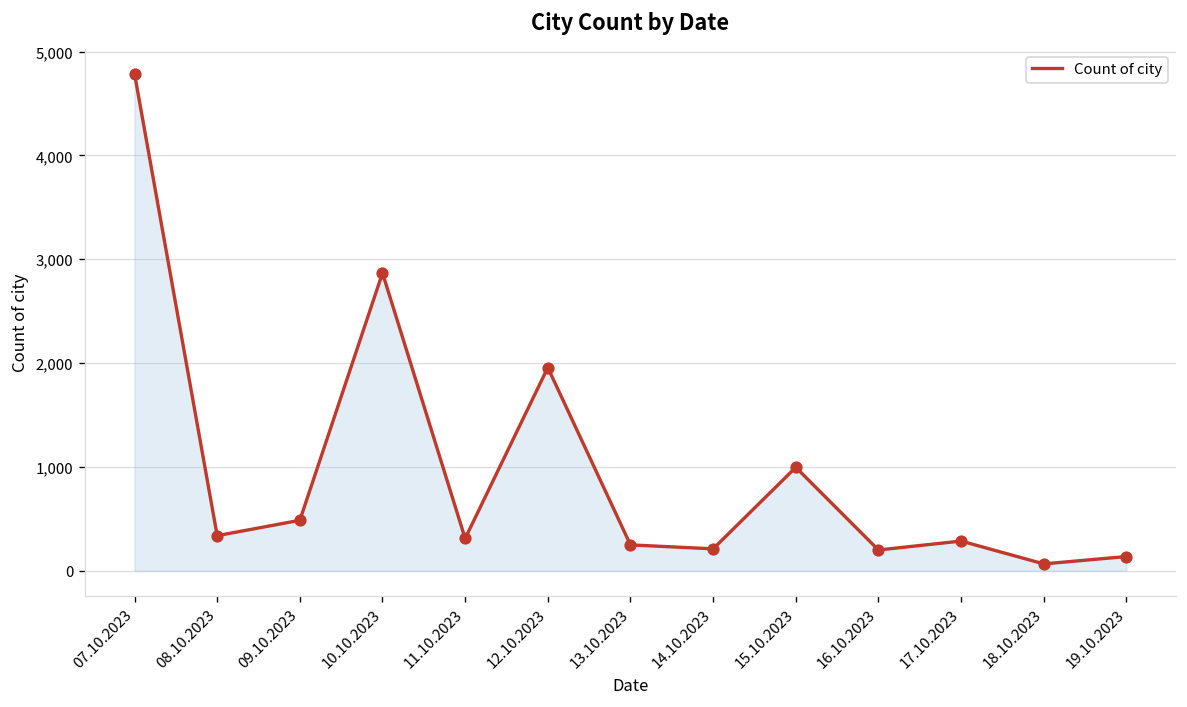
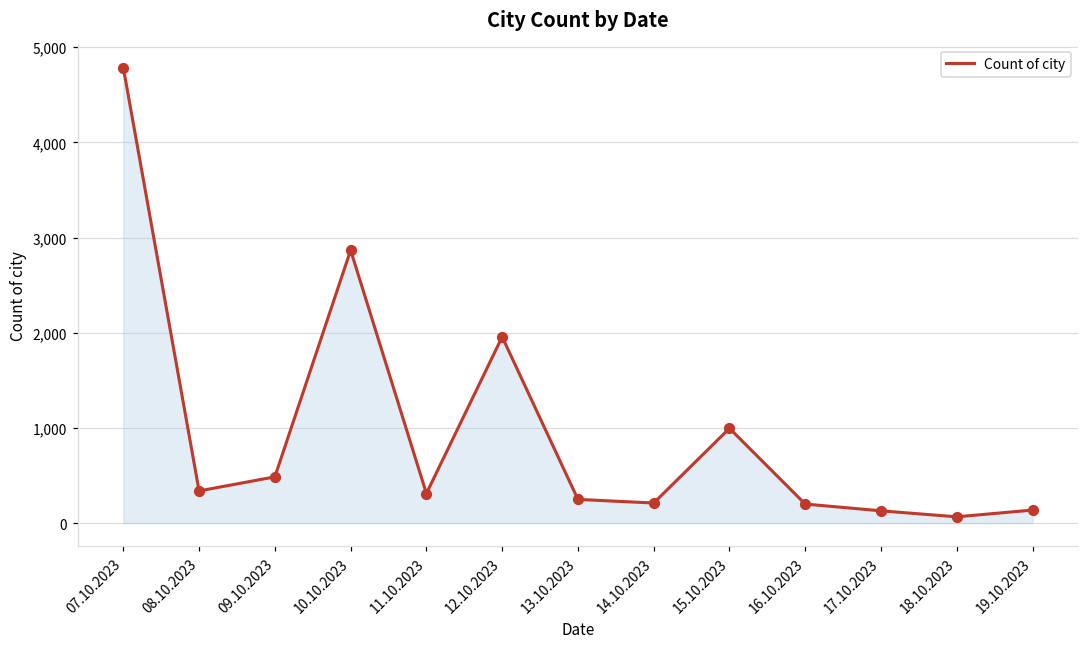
17.10.2023: 300 -> 100
